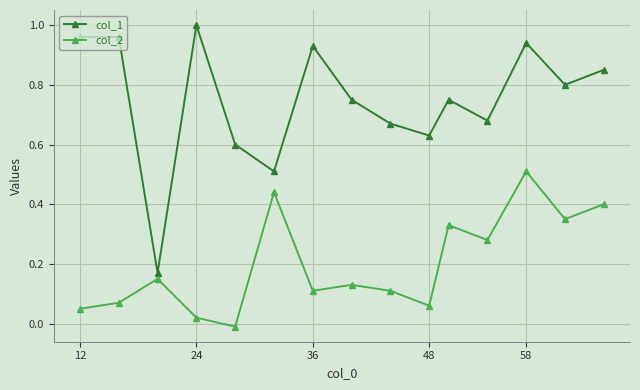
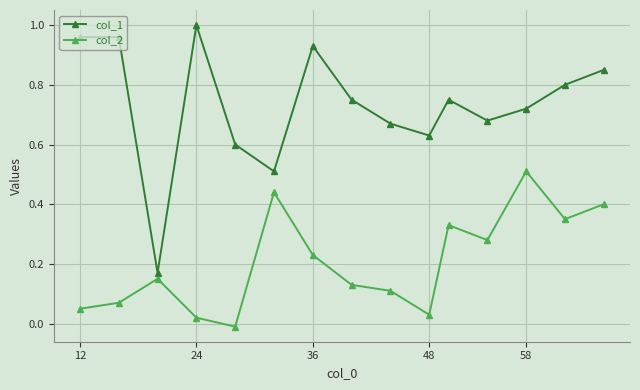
col_2, 36: 0.11 -> 0.23
col_2, 48: 0.06 -> 0.03
col_1, 58: 0.94 -> 0.72
